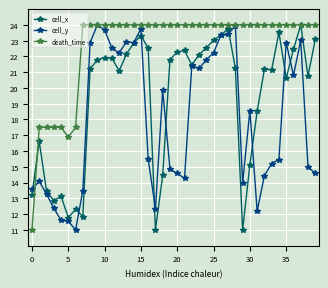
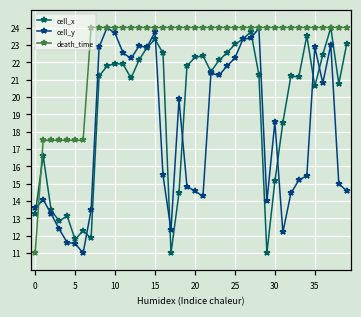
death_time, 5: 16.9 -> 17.5
